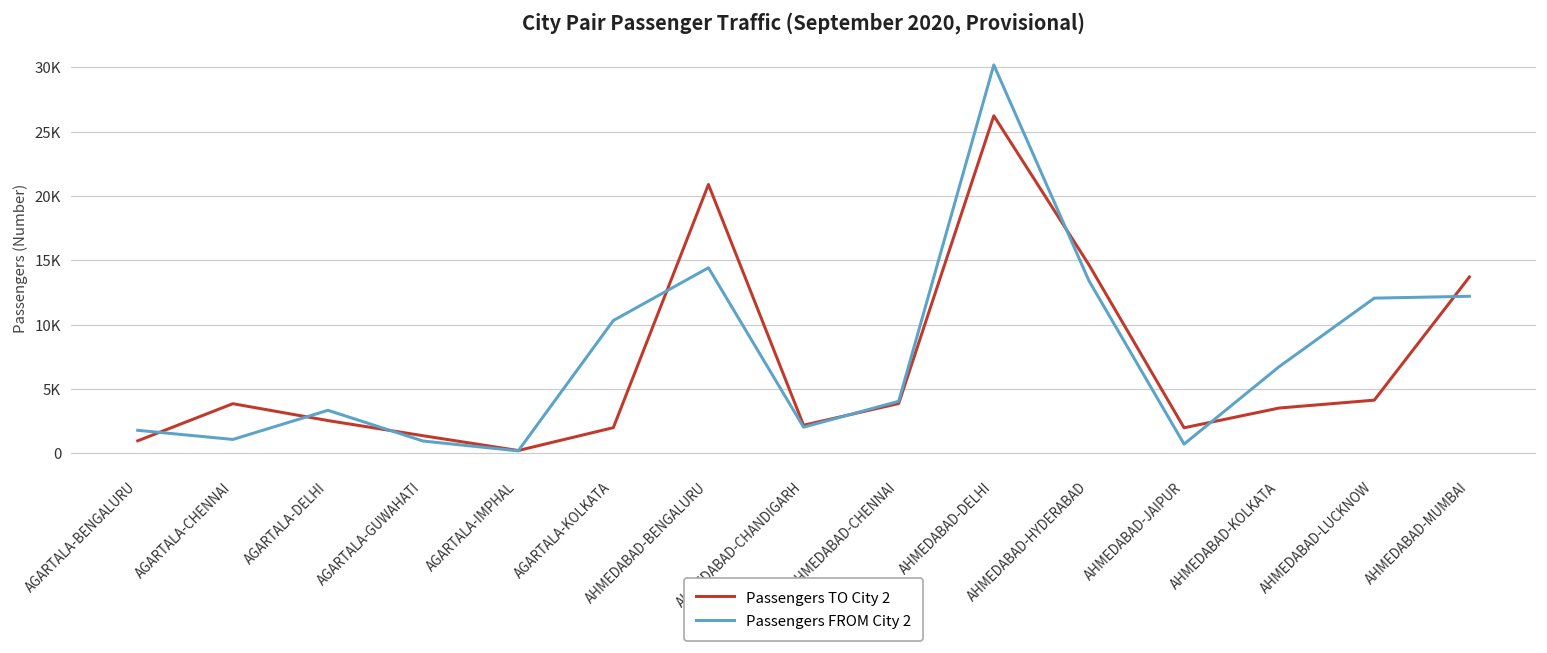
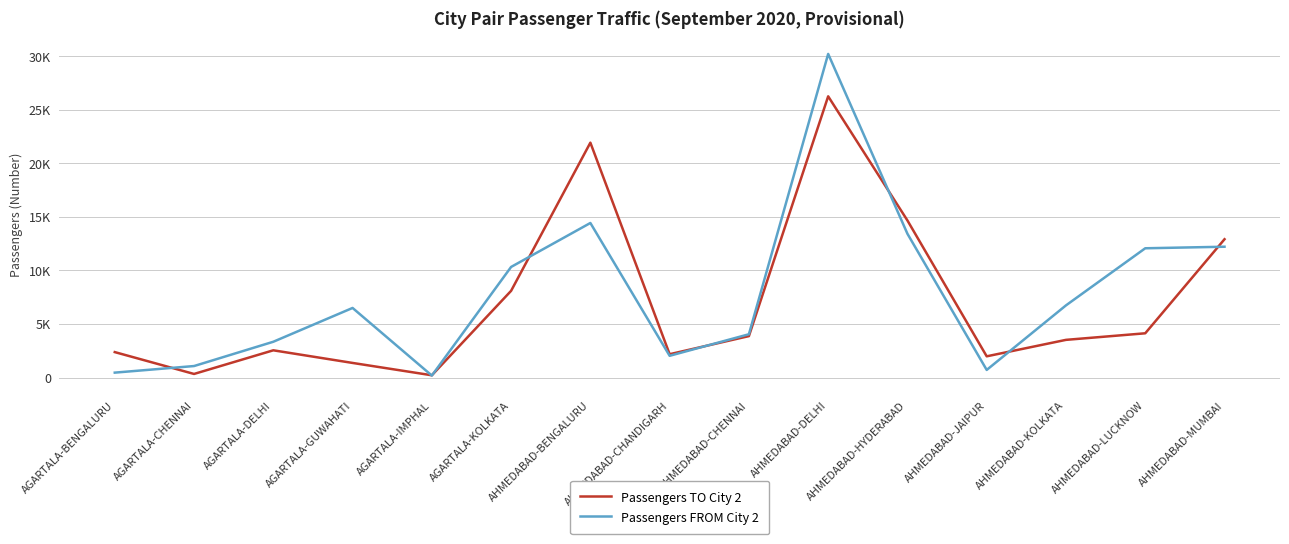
Passengers TO City 2, AGARTALA-BENGALURU: 1000 -> 2400
Passengers FROM City 2, AGARTALA-BENGALURU: 1800 -> 500
Passengers TO City 2, AGARTALA-CHENNAI: 3900 -> 300
Passengers FROM City 2, AGARTALA-GUWAHATI: 900 -> 6500
Passengers TO City 2, AGARTALA-KOLKATA: 2000 -> 8100
Passengers TO City 2, AHMEDABAD-BENGALURU: 20900 -> 21900
Passengers TO City 2, AHMEDABAD-MUMBAI: 13700 -> 12900
